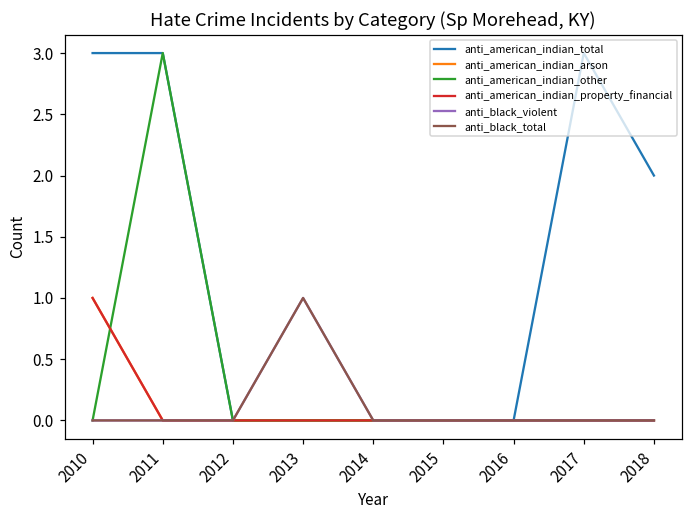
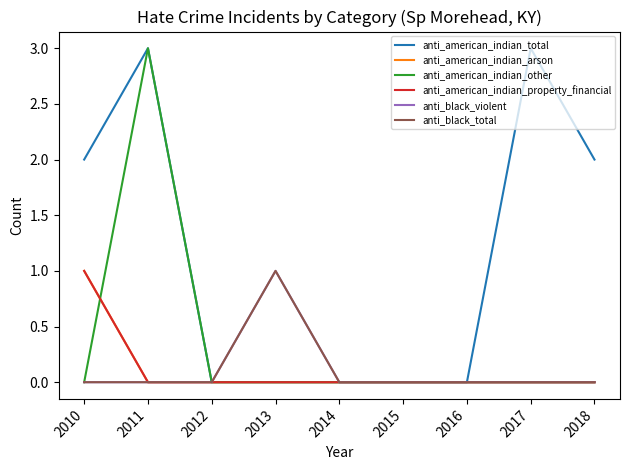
anti_american_indian_total, 2010: 3 -> 2
